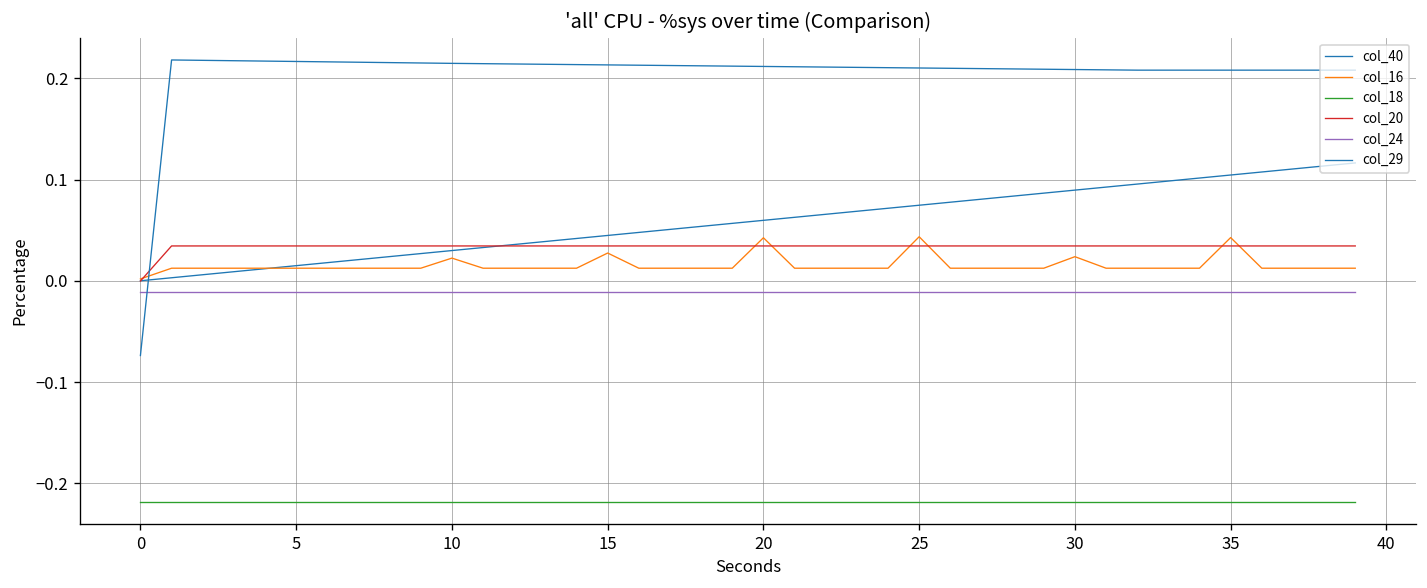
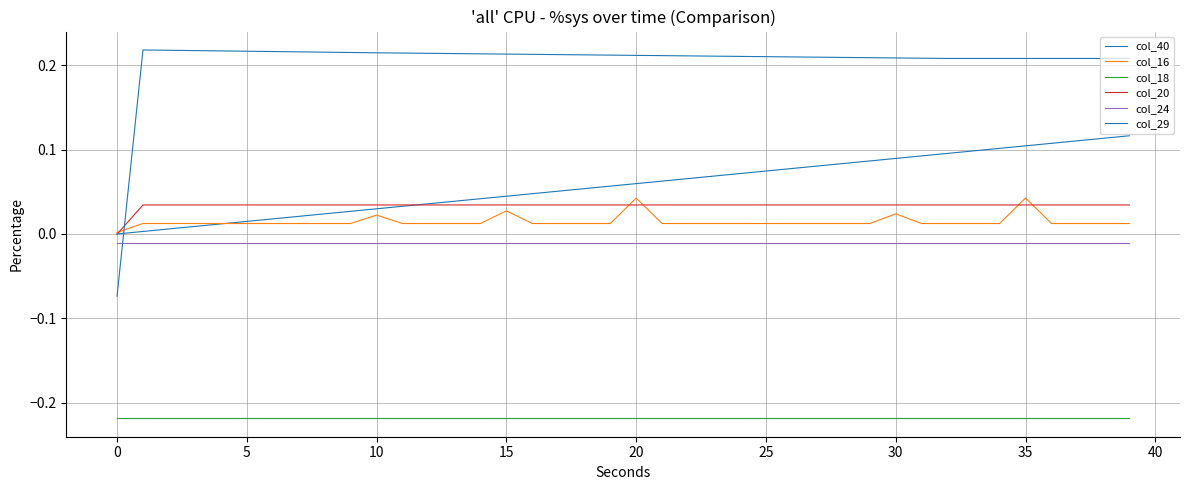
col_16, 25: 0.04 -> 0.01
